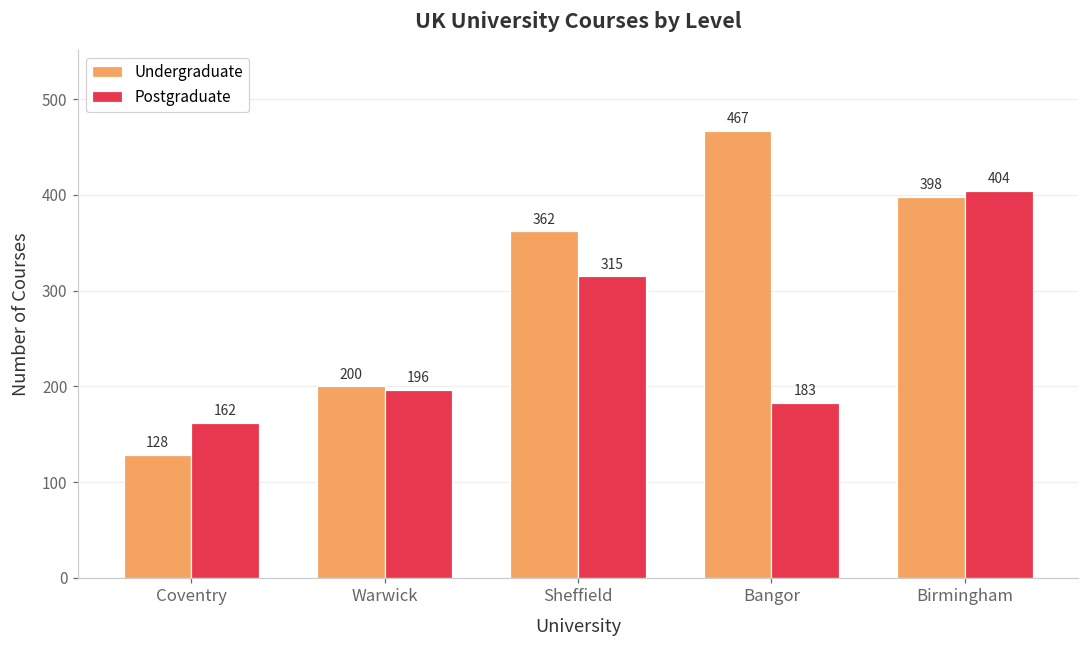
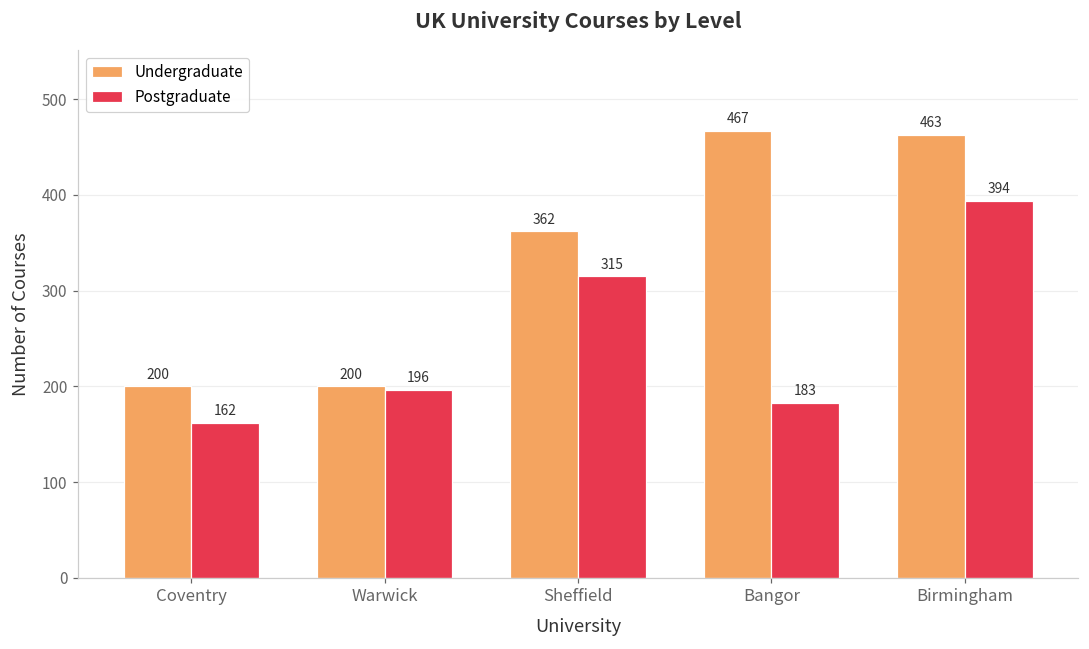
Undergraduate, Coventry: 128 -> 200
Undergraduate, Birmingham: 398 -> 463
Postgraduate, Birmingham: 404 -> 394
